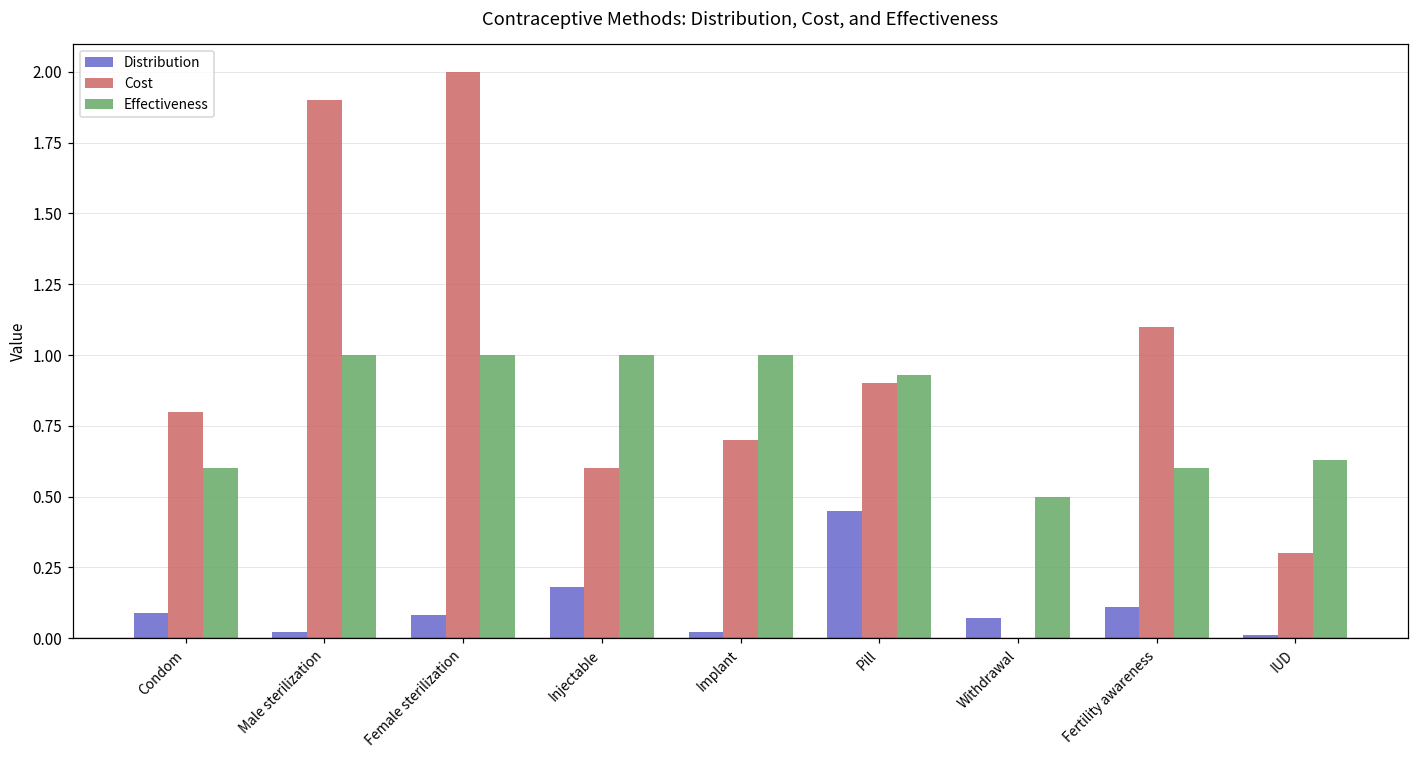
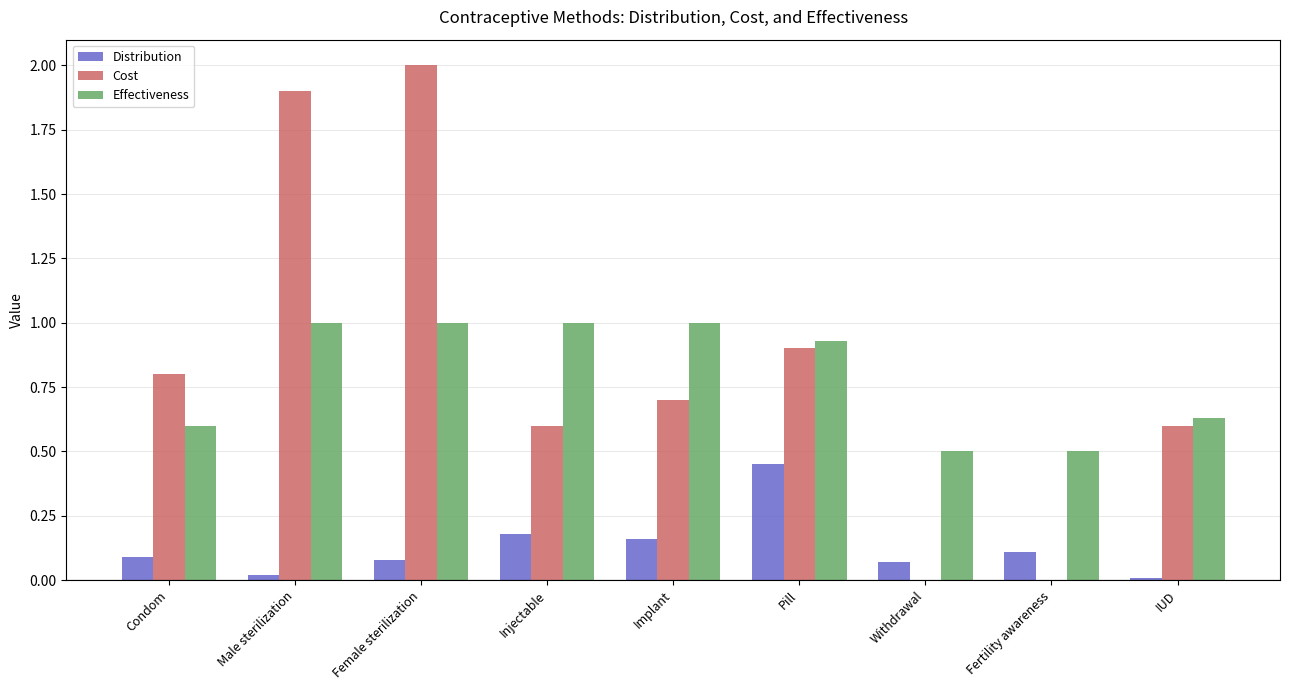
Distribution, Implant: 0.02 -> 0.16
Cost, Fertility awareness: 1.1 -> 0.0
Effectiveness, Fertility awareness: 0.6 -> 0.5
Cost, IUD: 0.3 -> 0.6
